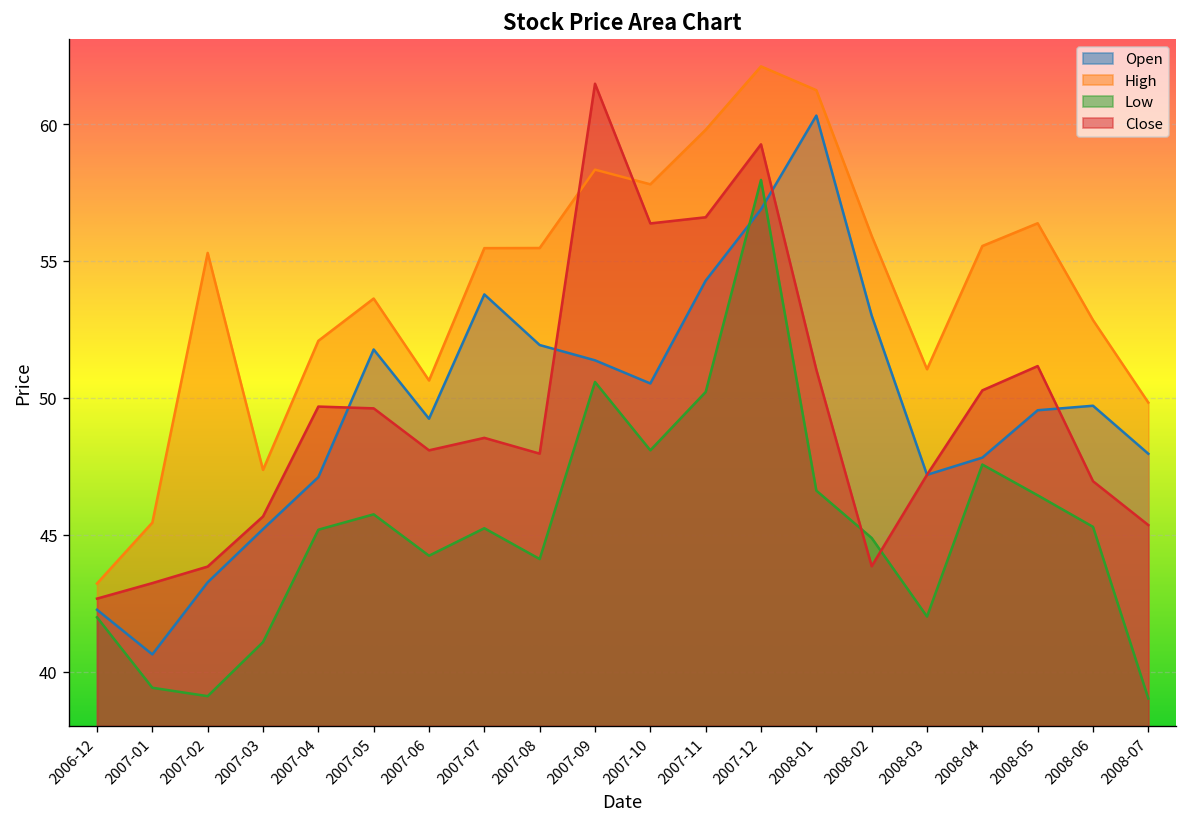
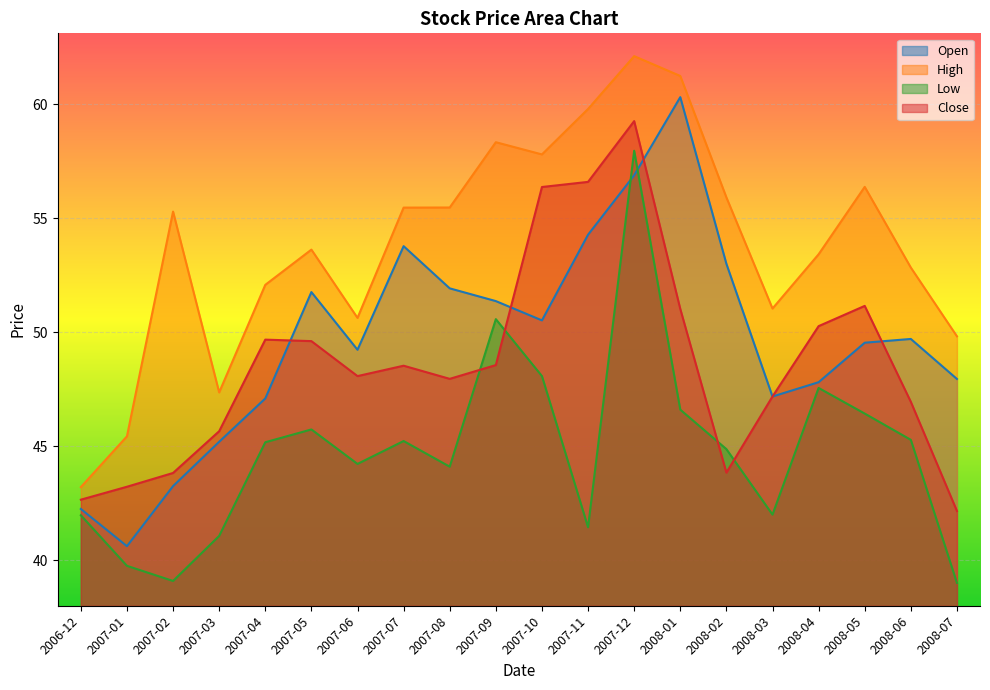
Low, 2007-01: 39.4 -> 39.8
Close, 2007-09: 61.5 -> 48.6
Low, 2007-11: 50.2 -> 41.5
High, 2008-04: 55.5 -> 53.4
Close, 2008-07: 45.4 -> 42.2
